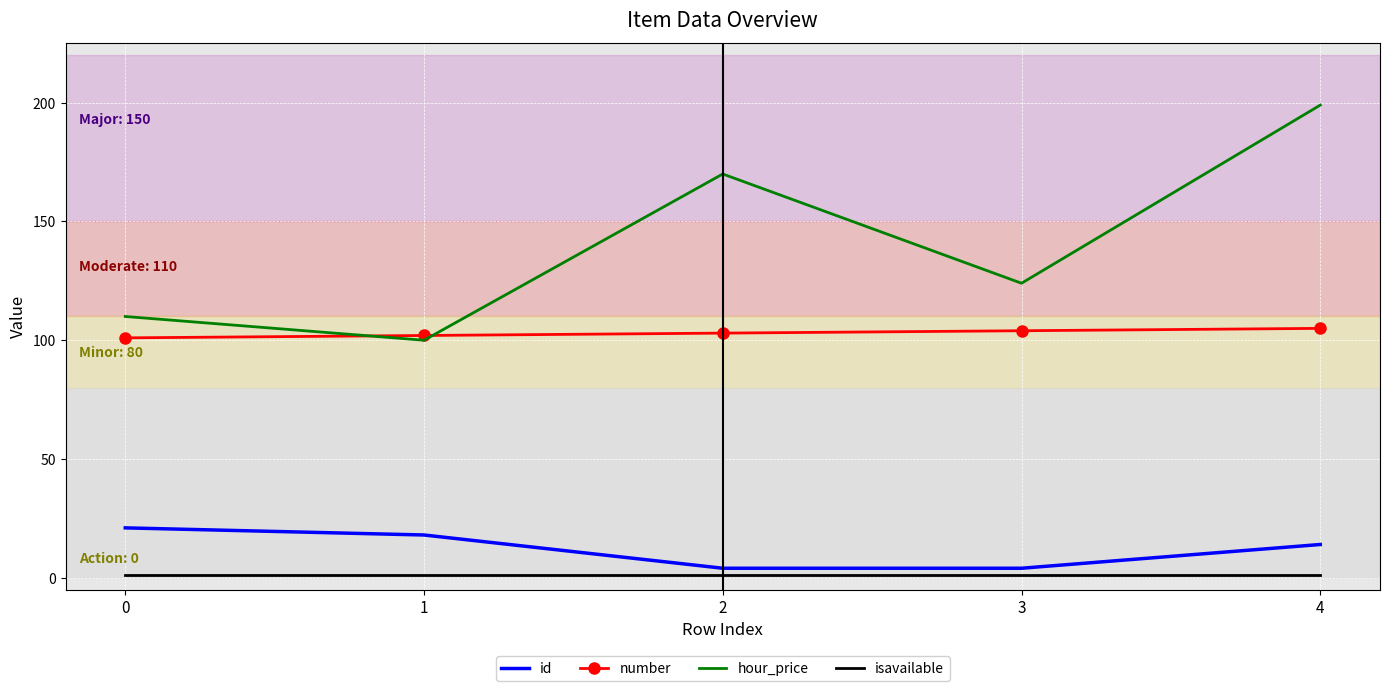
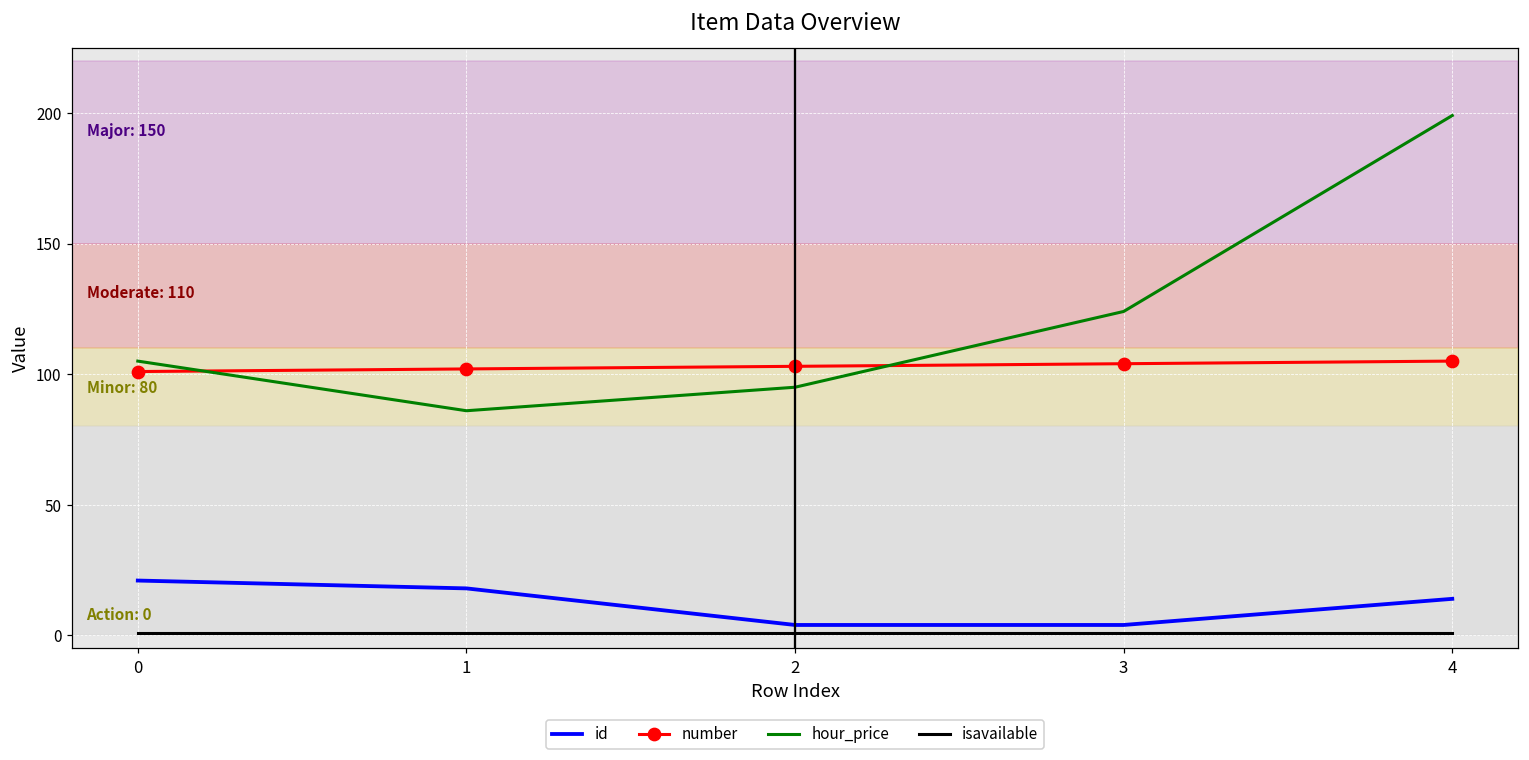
hour_price, 0: 110 -> 105
hour_price, 1: 100 -> 86
hour_price, 2: 170 -> 95
